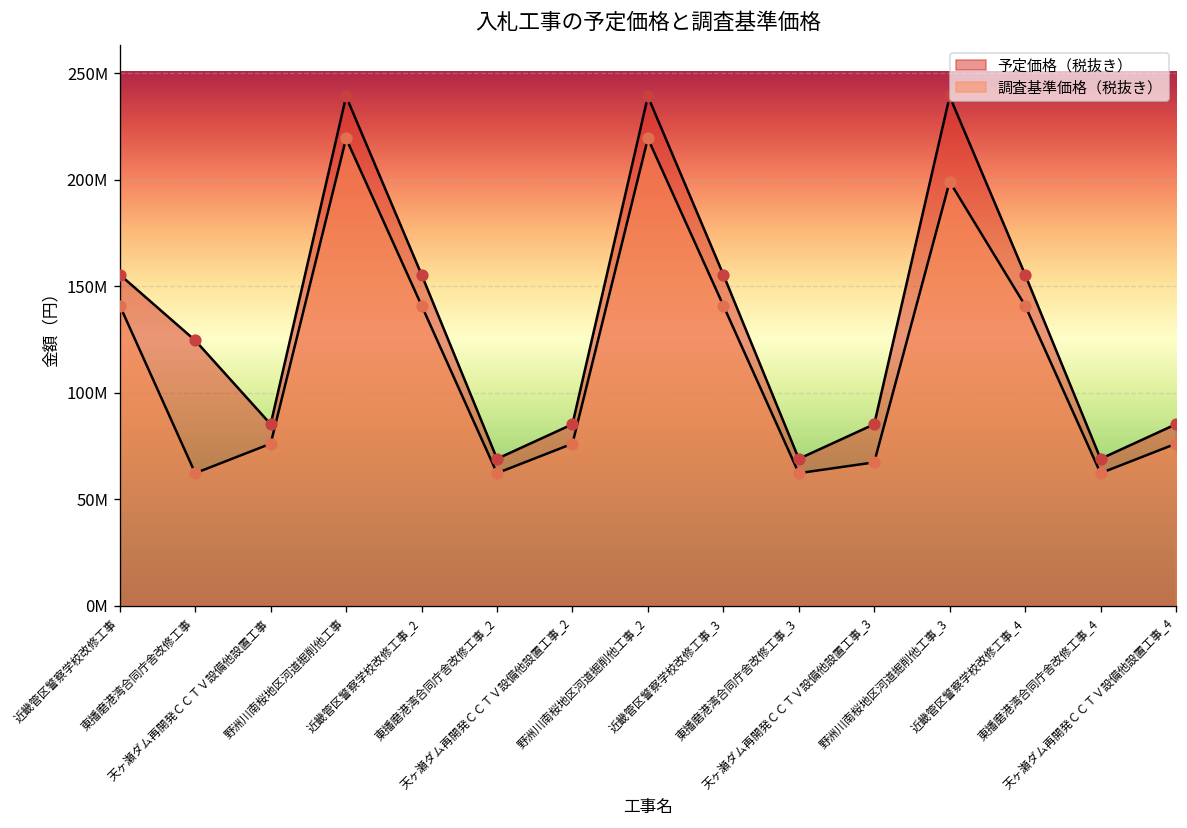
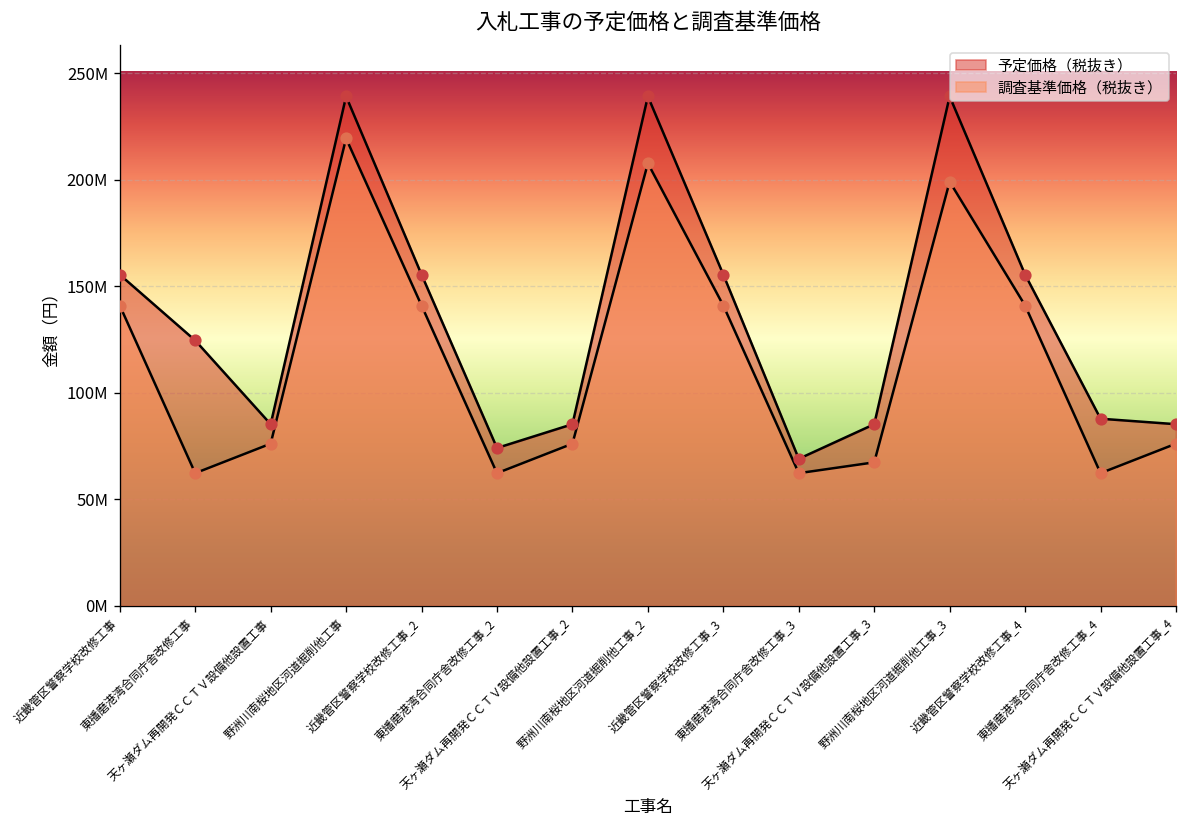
予定価格（税抜き）, 東播磨港湾合同庁舎改修工事_2: 69000000 -> 74000000
調査基準価格（税抜き）, 野洲川南桜地区河道掘削他工事_2: 219000000 -> 208000000
予定価格（税抜き）, 東播磨港湾合同庁舎改修工事_4: 69000000 -> 88000000
